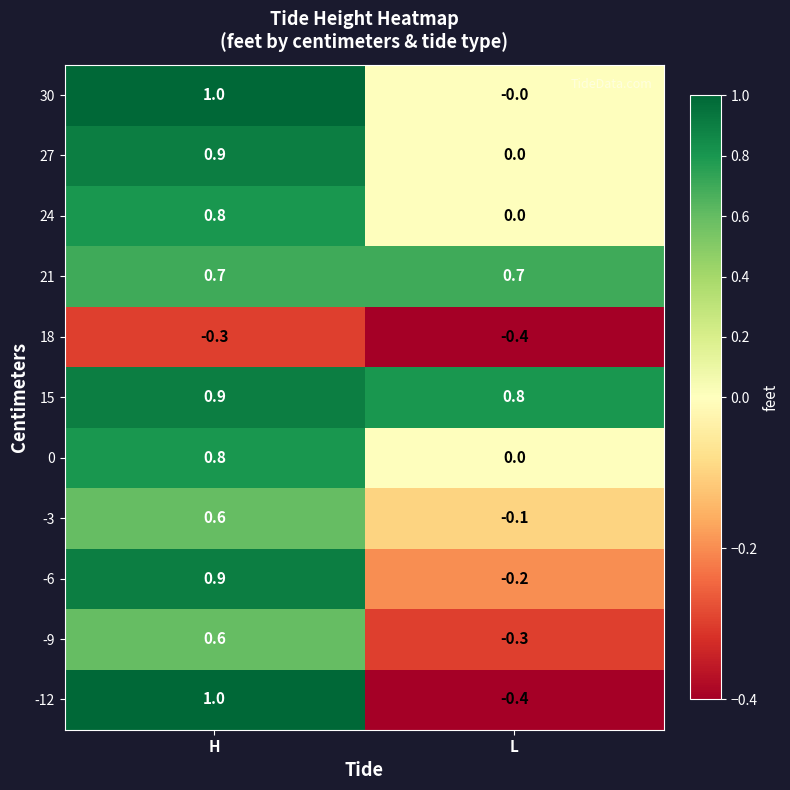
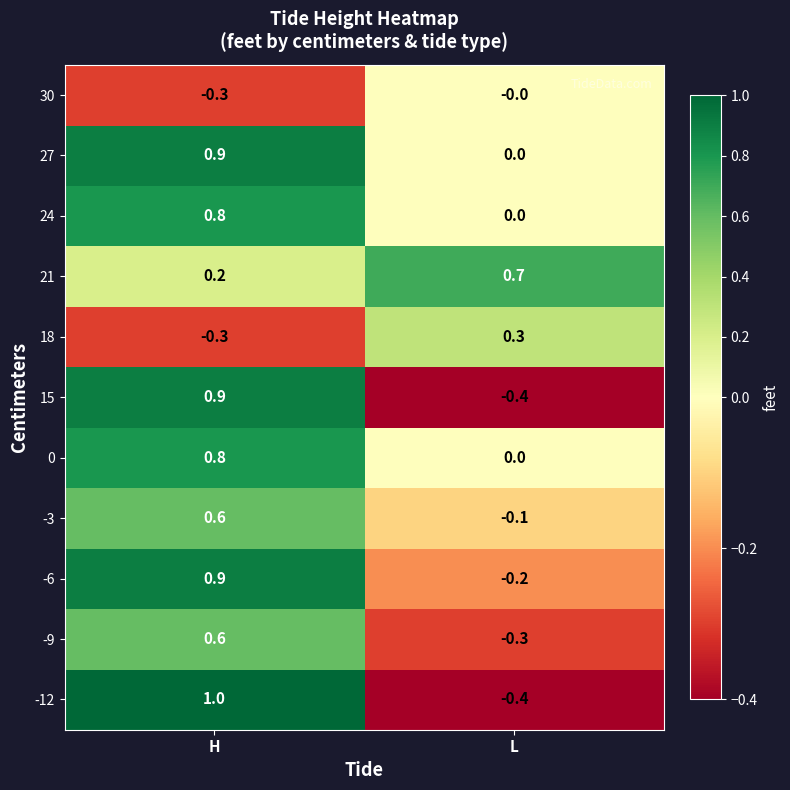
30, H: 1.0 -> -0.3
21, H: 0.7 -> 0.2
18, L: -0.4 -> 0.3
15, L: 0.8 -> -0.4
